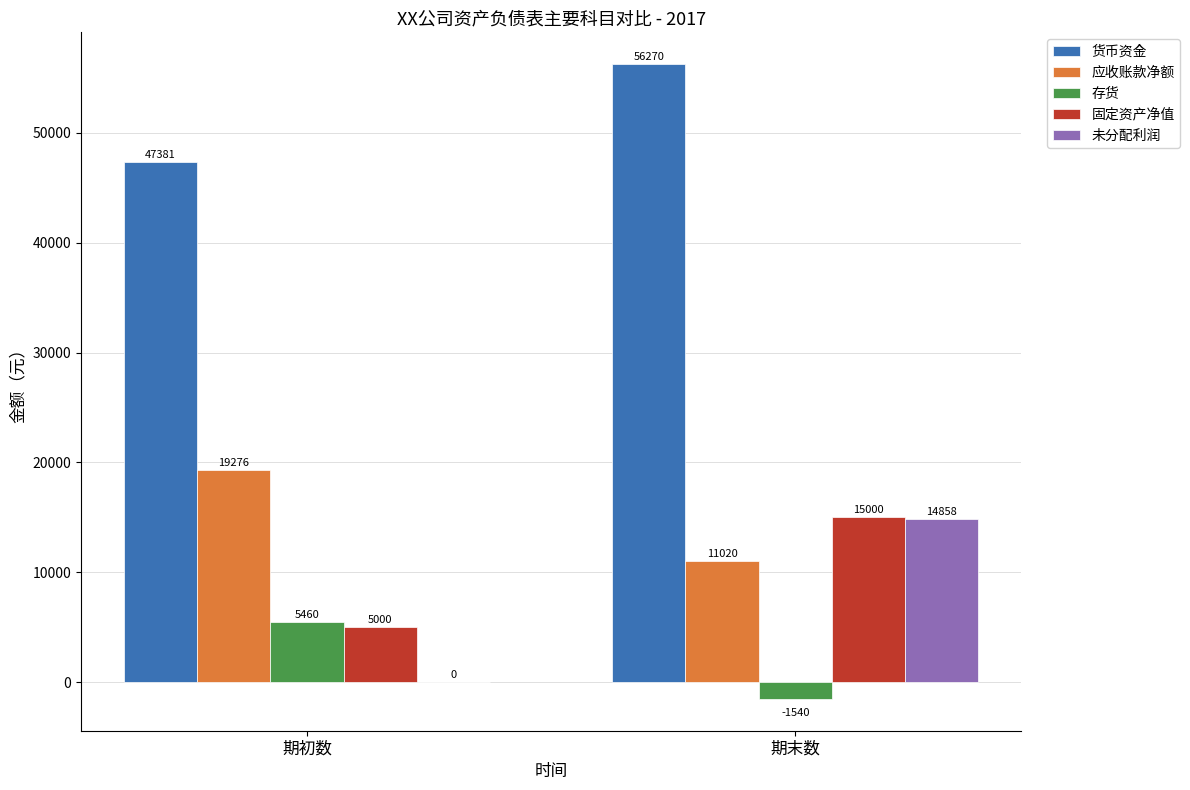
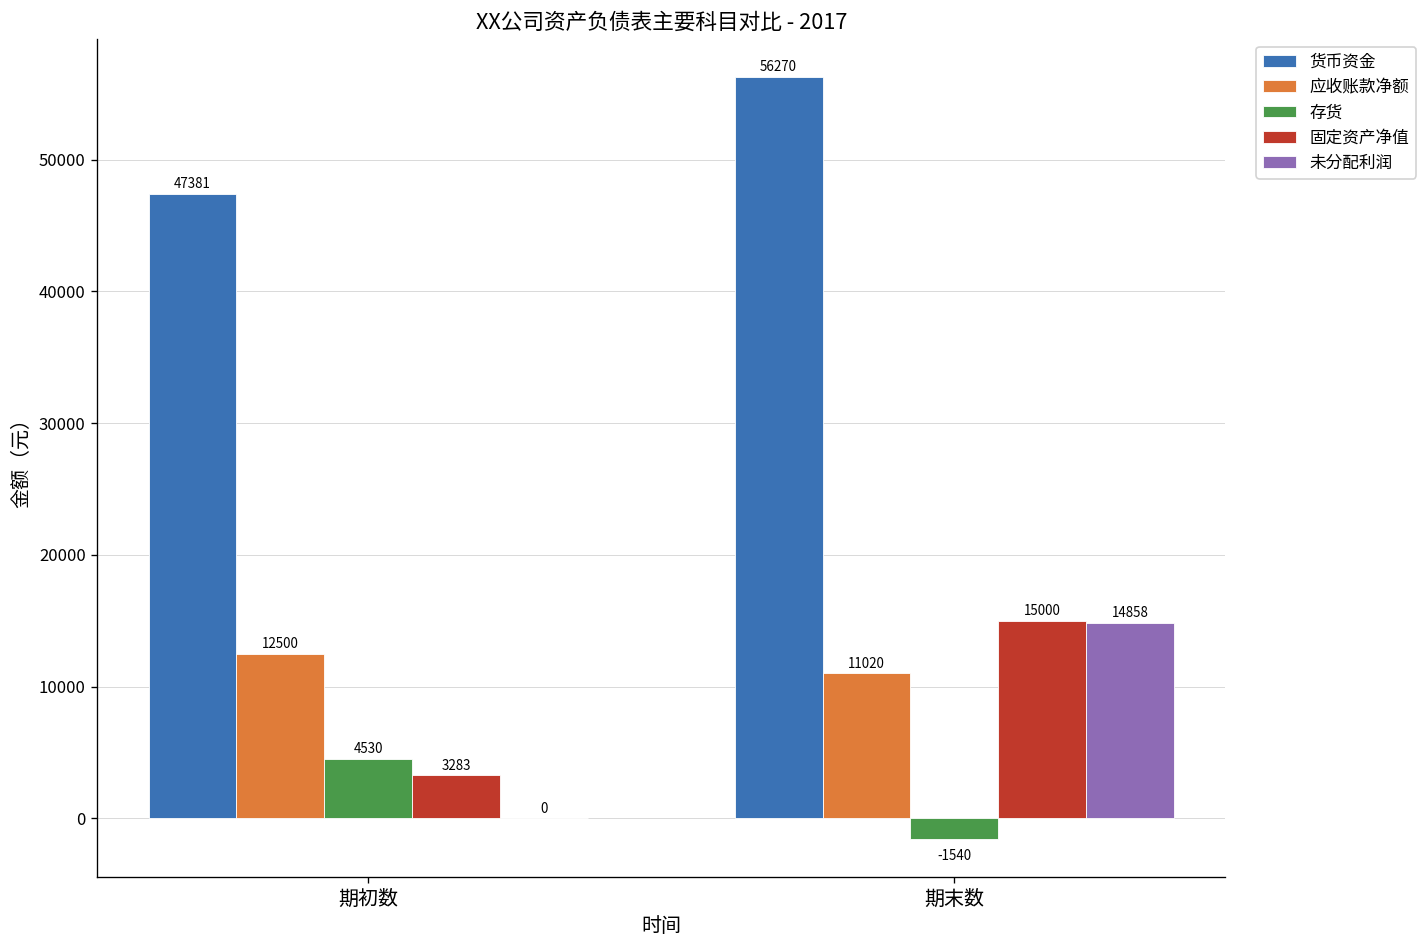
应收账款净额, 期初数: 19276 -> 12500
存货, 期初数: 5460 -> 4530
固定资产净值, 期初数: 5000 -> 3283
